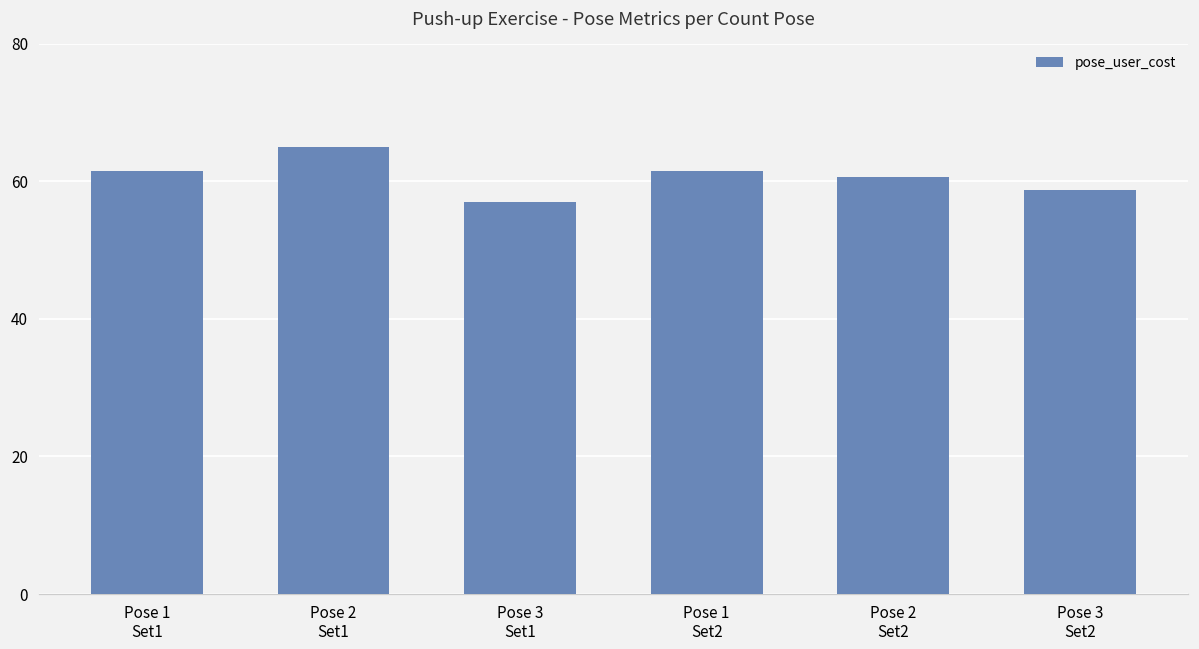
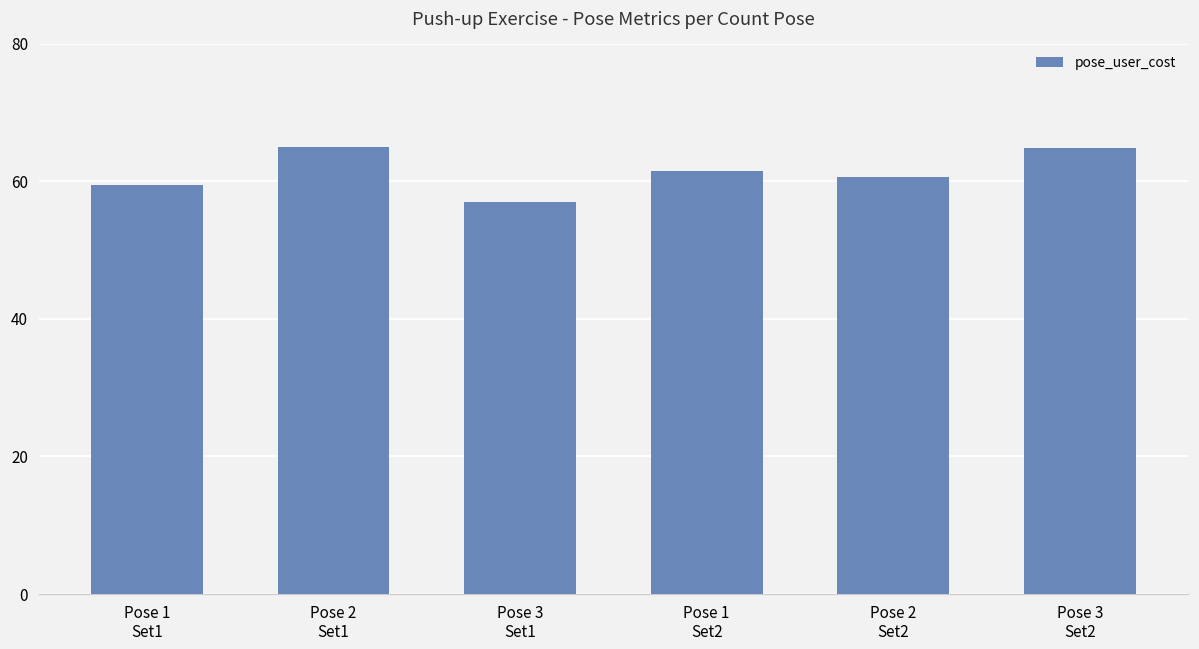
Pose 1 Set1: 61 -> 59
Pose 3 Set2: 59 -> 65
